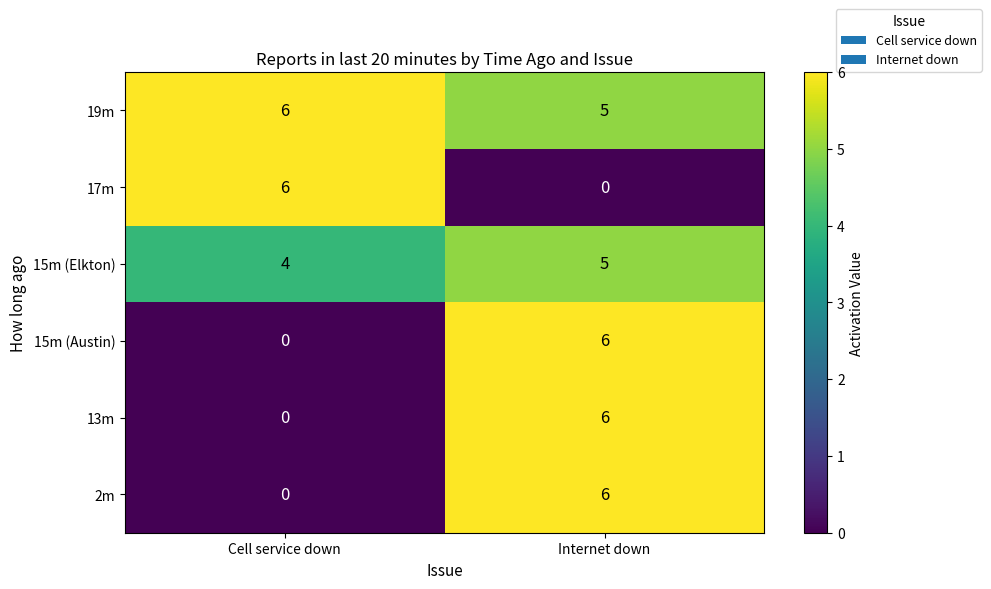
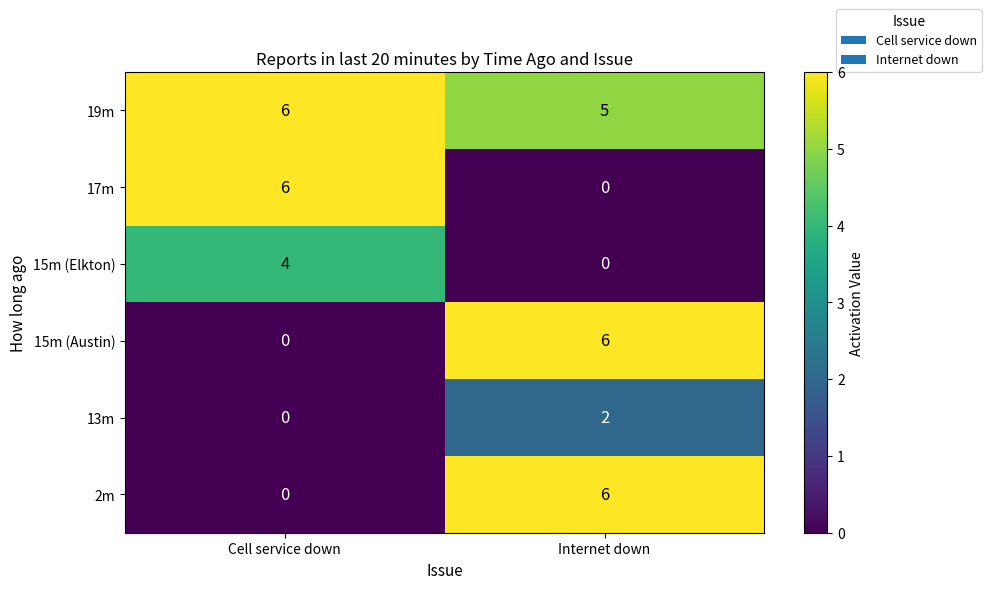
15m (Elkton), Internet down: 5 -> 0
13m, Internet down: 6 -> 2
